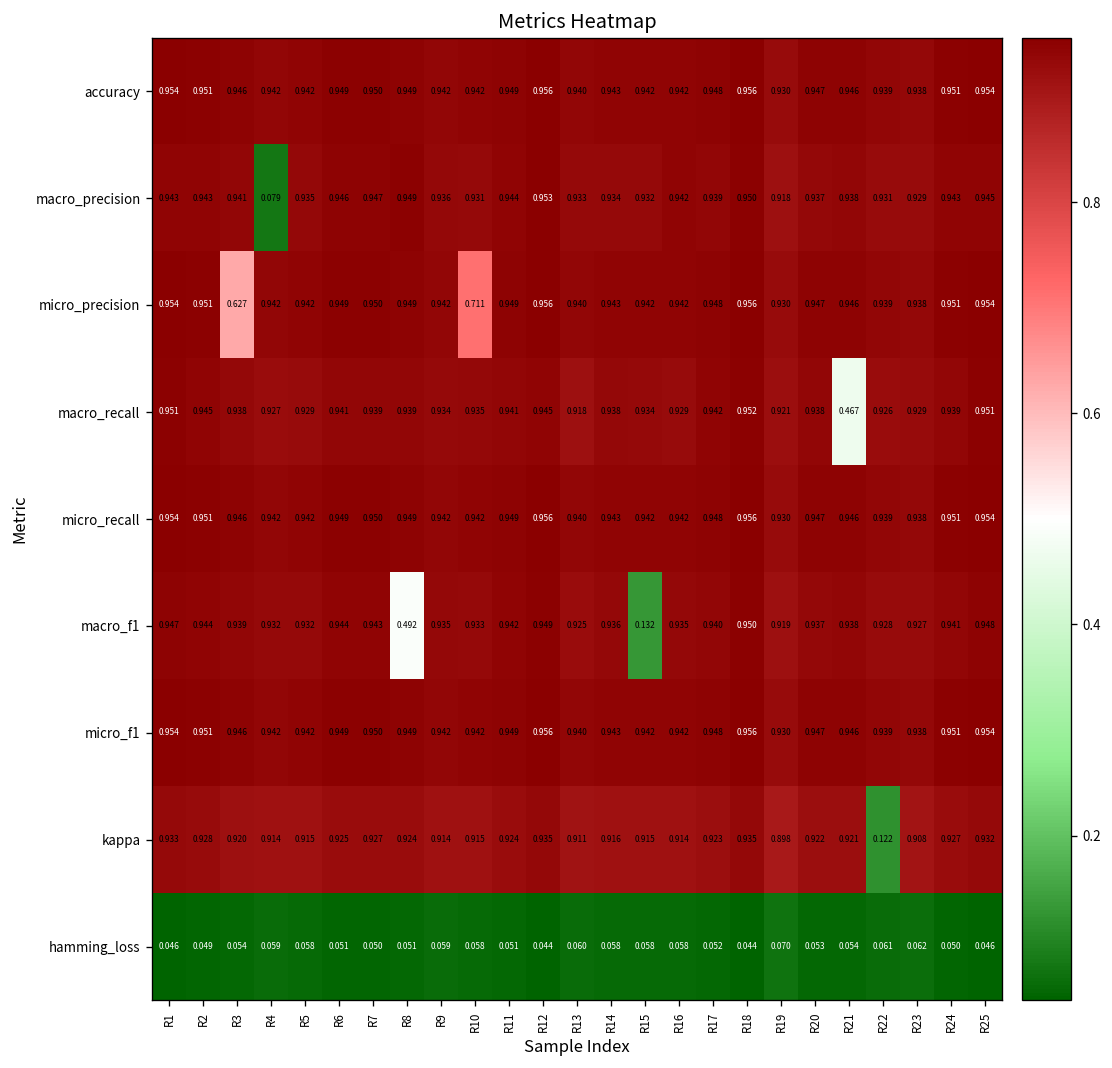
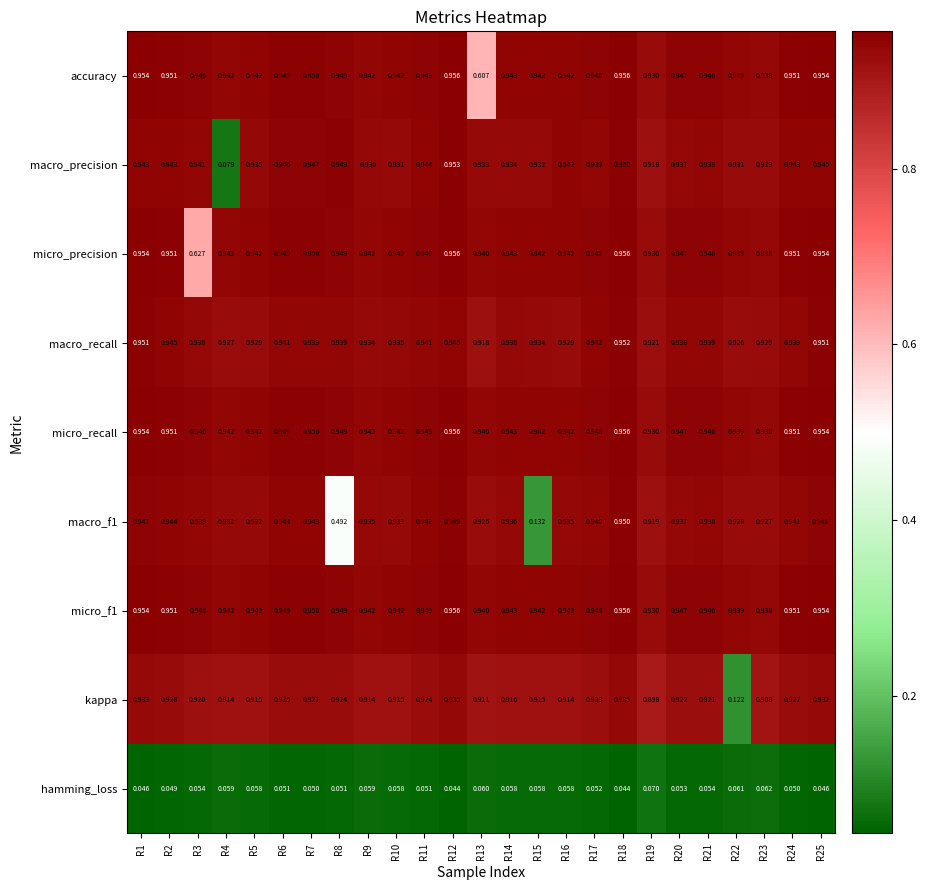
accuracy, R13: 0.940 -> 0.607
micro_precision, R10: 0.711 -> 0.942
macro_recall, R21: 0.467 -> 0.939
